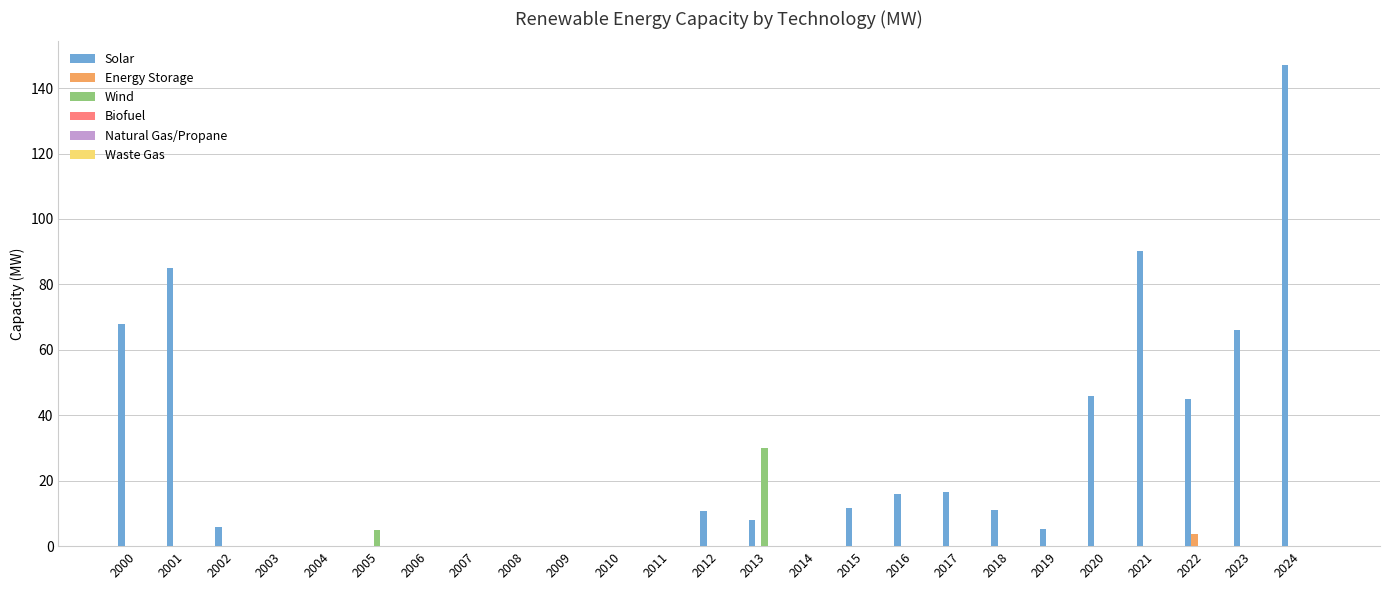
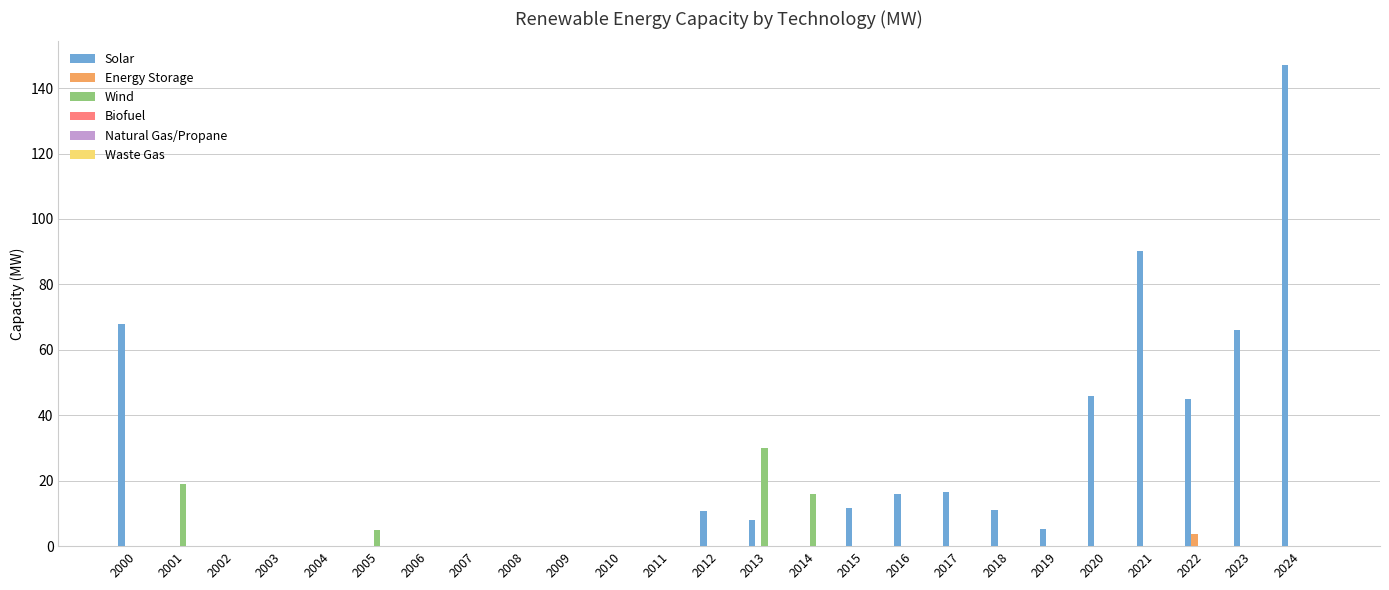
Solar, 2001: 85 -> 0
Wind, 2001: 0 -> 19
Solar, 2002: 6 -> 0
Wind, 2014: 0 -> 16
